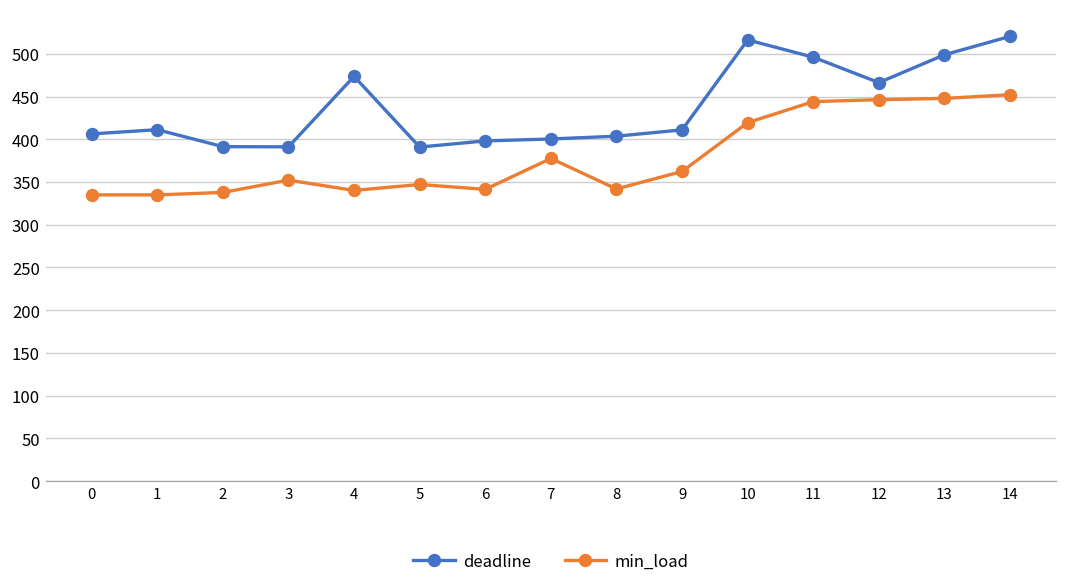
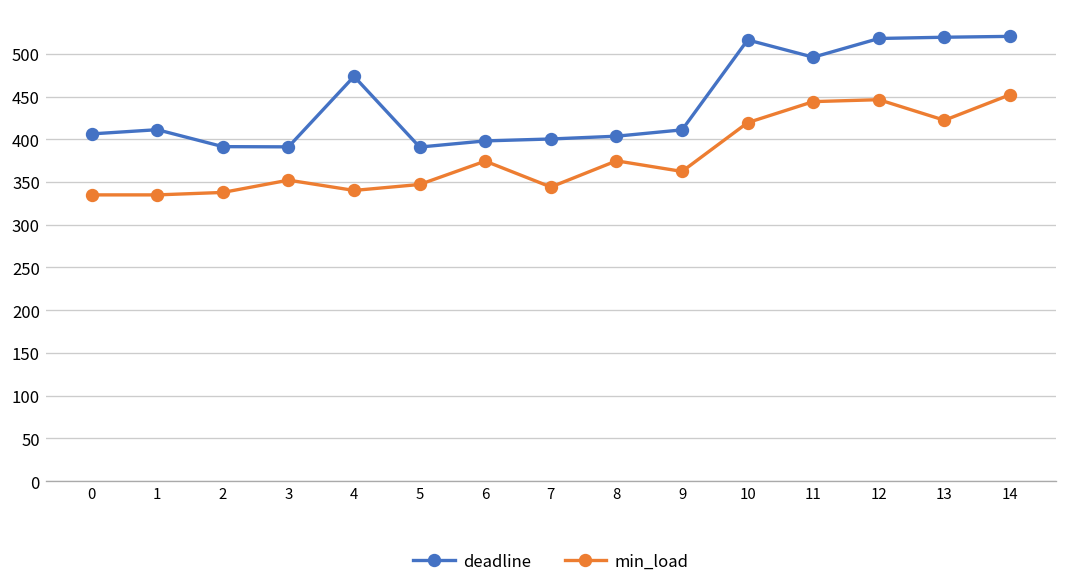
min_load, 6: 340 -> 370
min_load, 7: 380 -> 340
min_load, 8: 340 -> 370
deadline, 12: 470 -> 520
deadline, 13: 500 -> 520
min_load, 13: 450 -> 420
